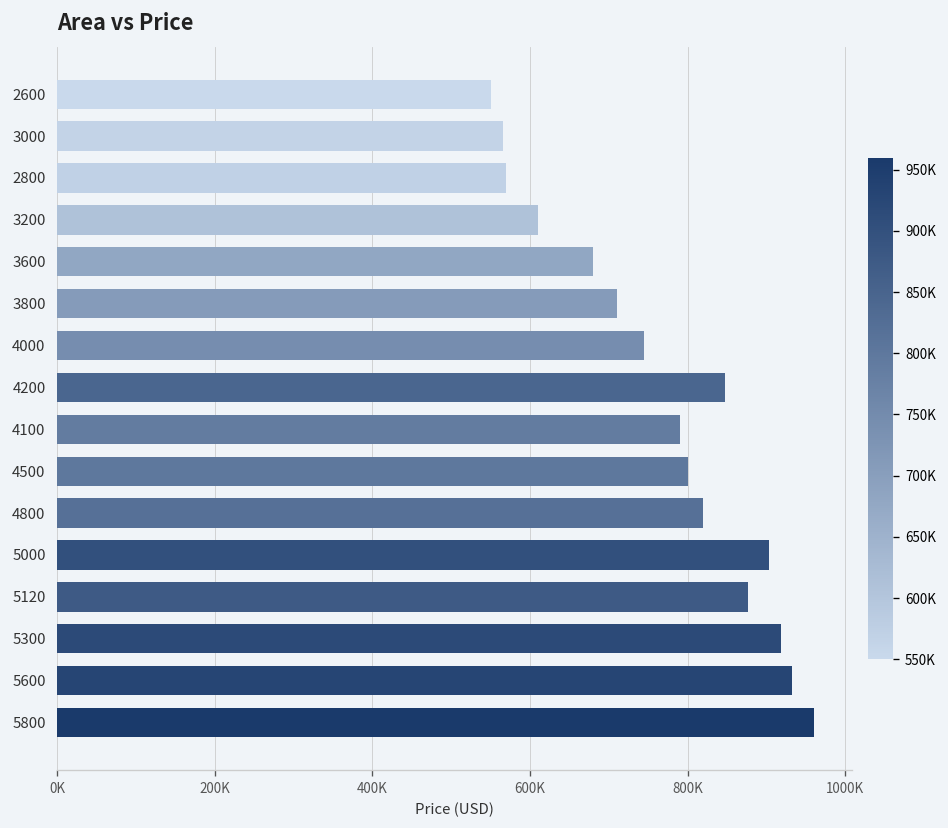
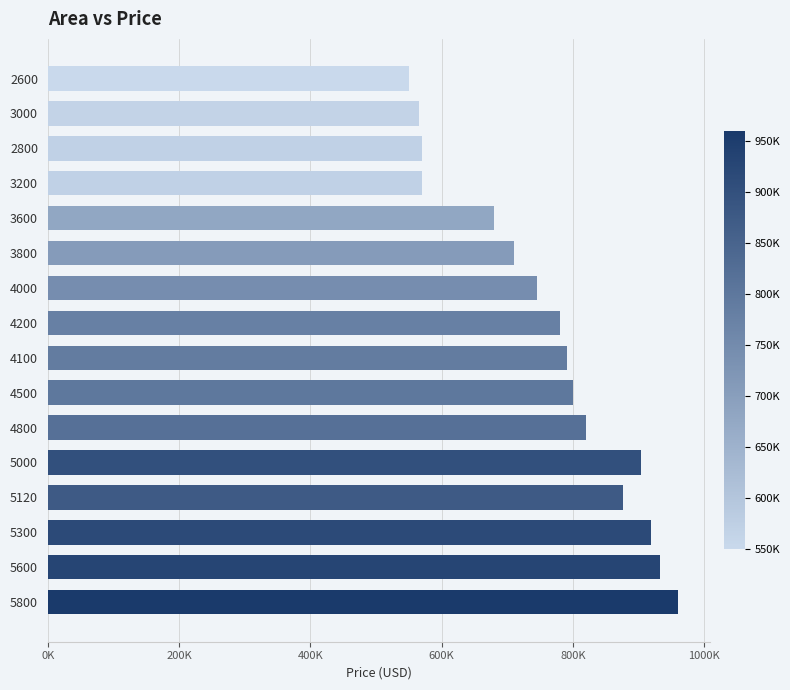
3200: 610000 -> 570000
4200: 850000 -> 780000
